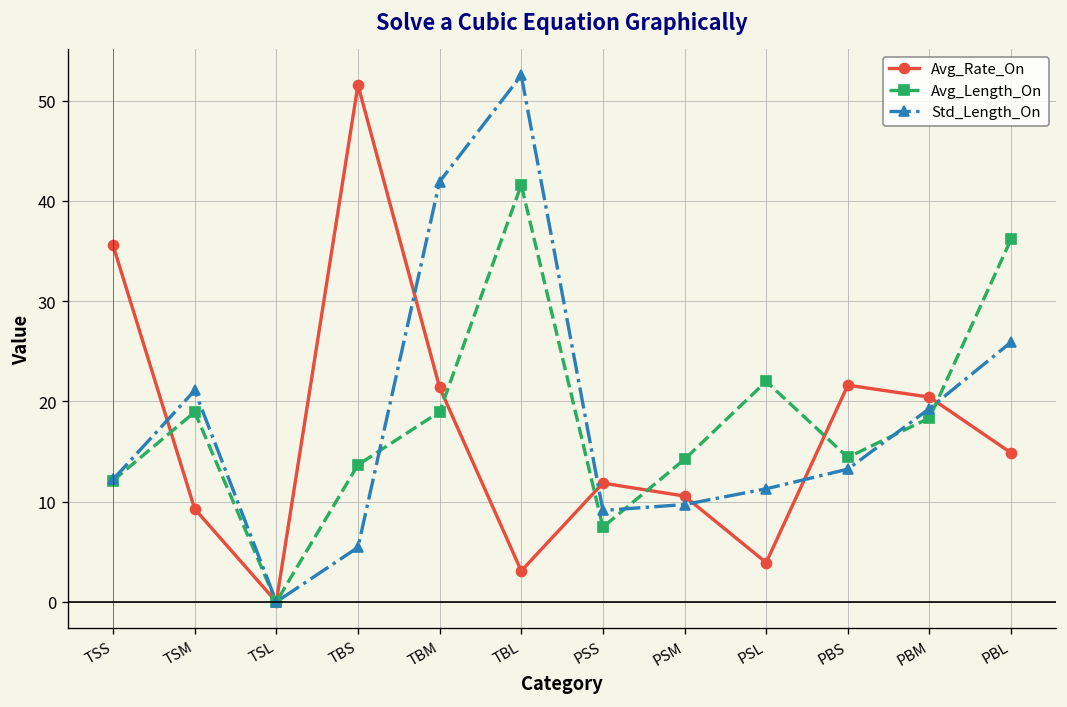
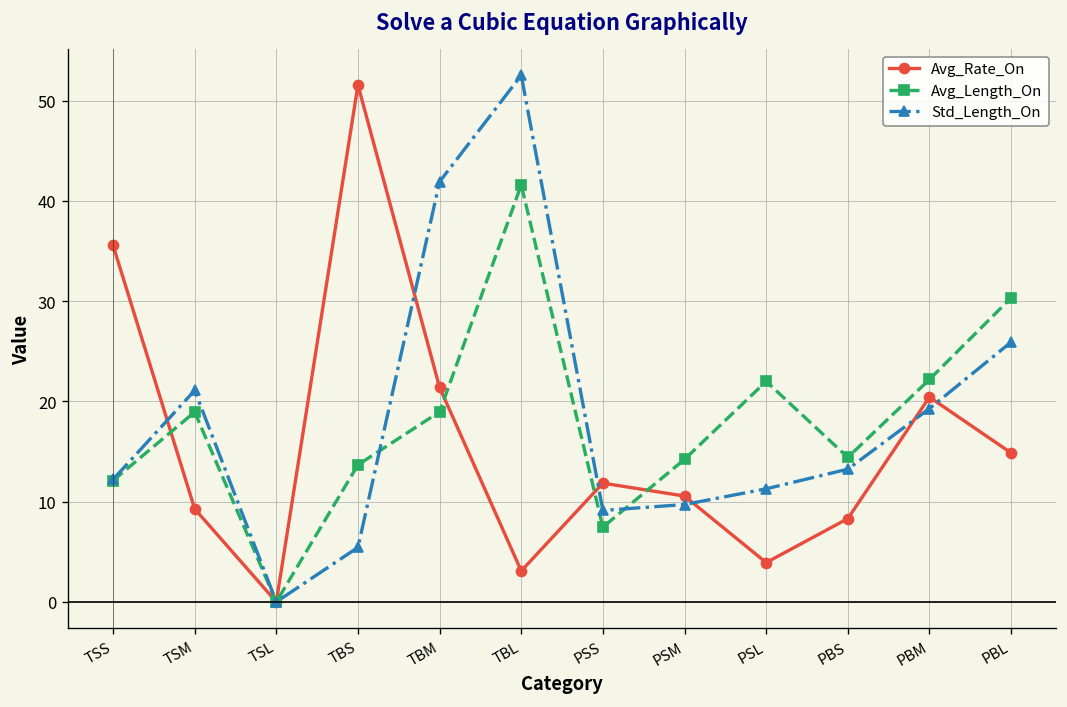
Avg_Rate_On, PBS: 22 -> 8
Avg_Length_On, PBM: 18 -> 22
Avg_Length_On, PBL: 36 -> 30
